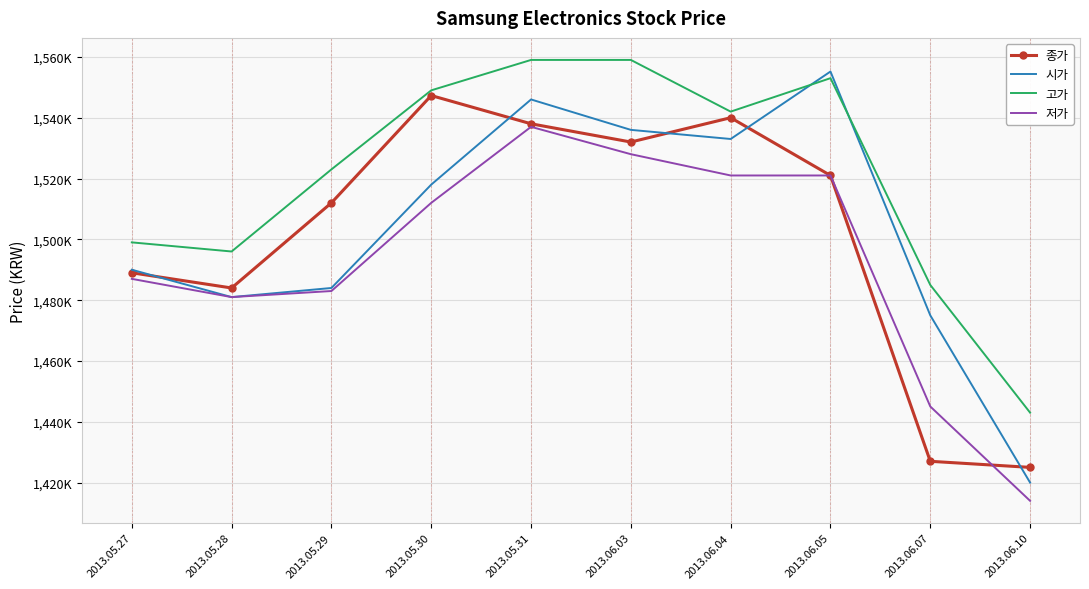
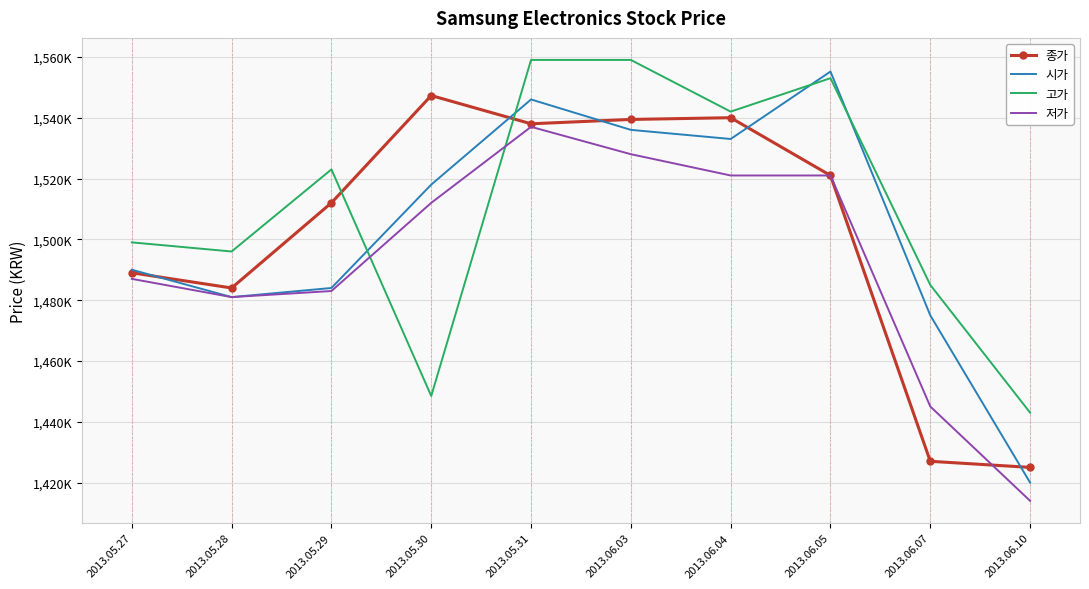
고가, 2013.05.30: 1,549,000 -> 1,448,000
종가, 2013.06.03: 1,532,000 -> 1,539,000
